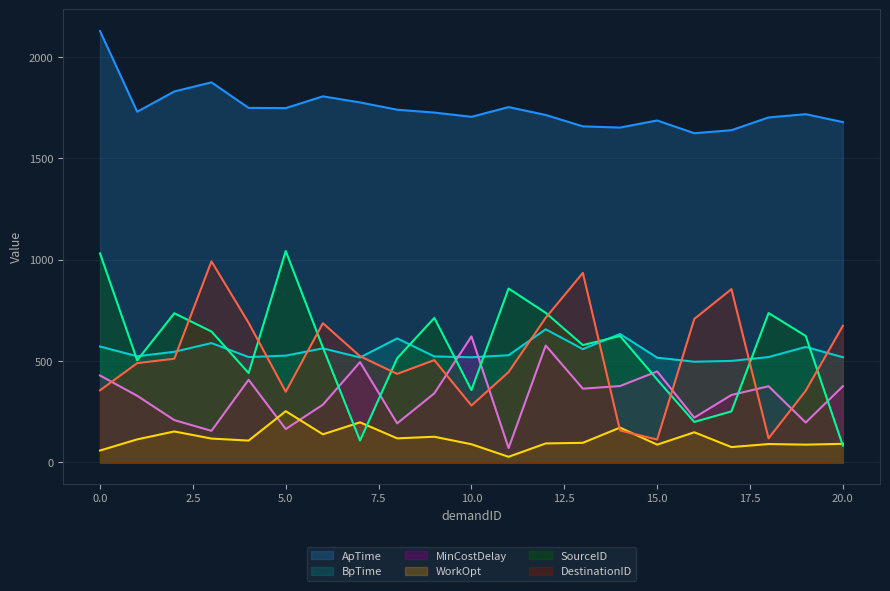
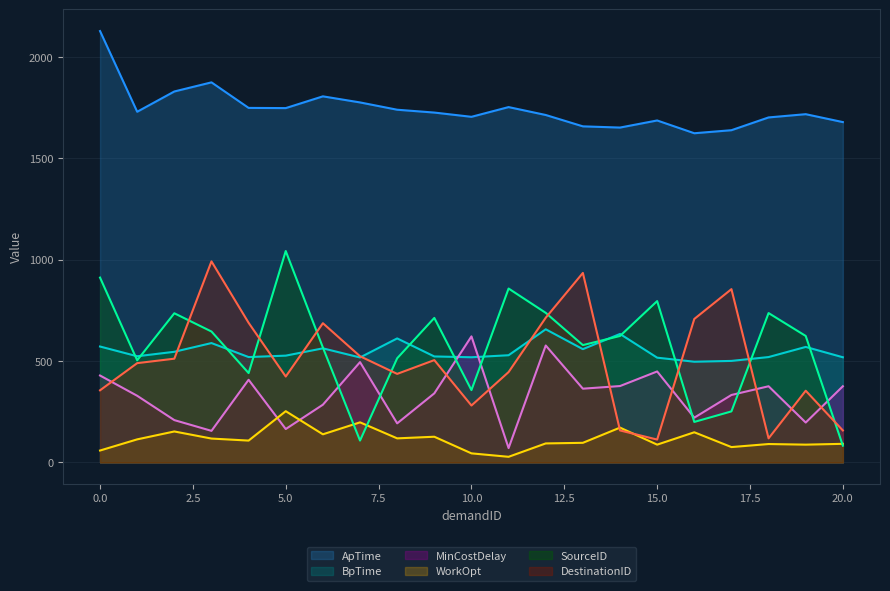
SourceID, 0.0: 1030 -> 910
DestinationID, 5.0: 350 -> 420
WorkOpt, 10.0: 90 -> 50
SourceID, 15.0: 410 -> 800
DestinationID, 20.0: 670 -> 160
